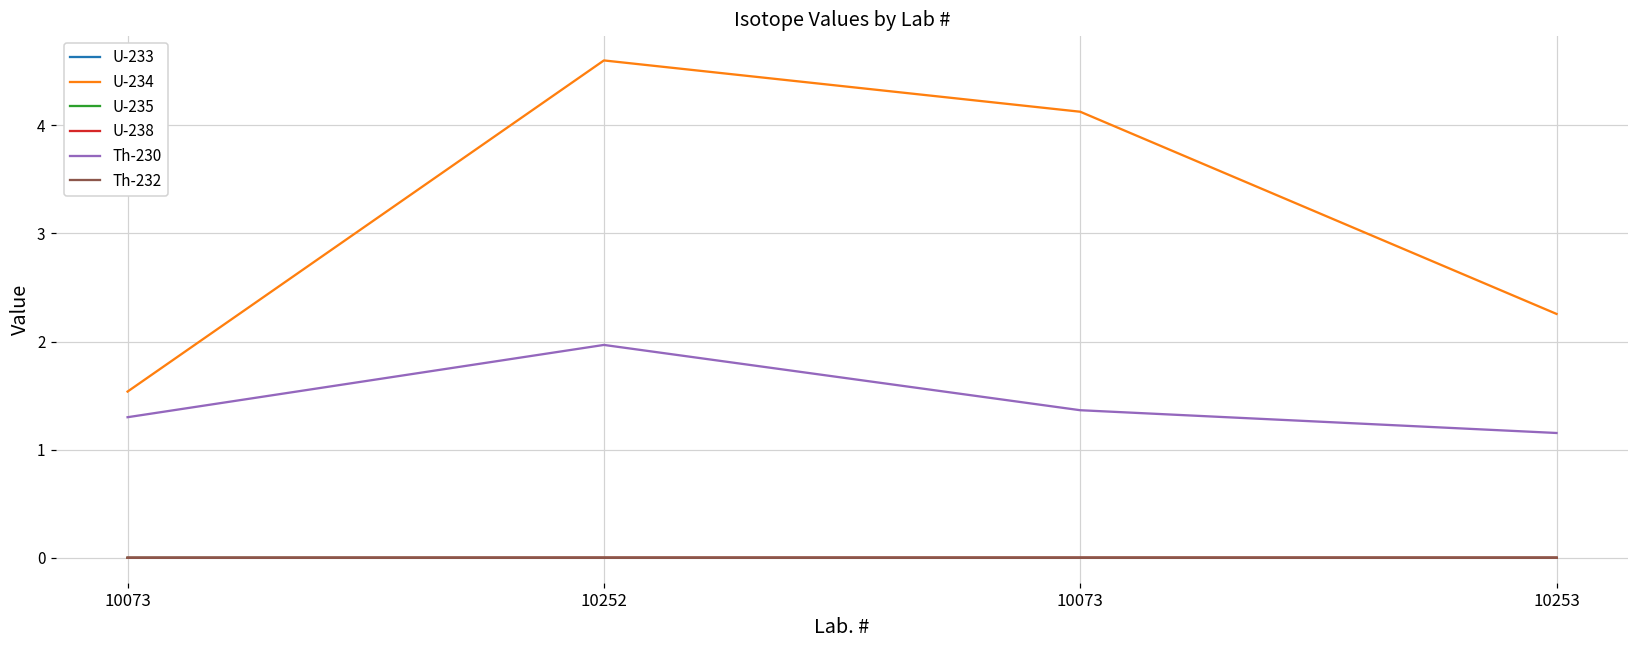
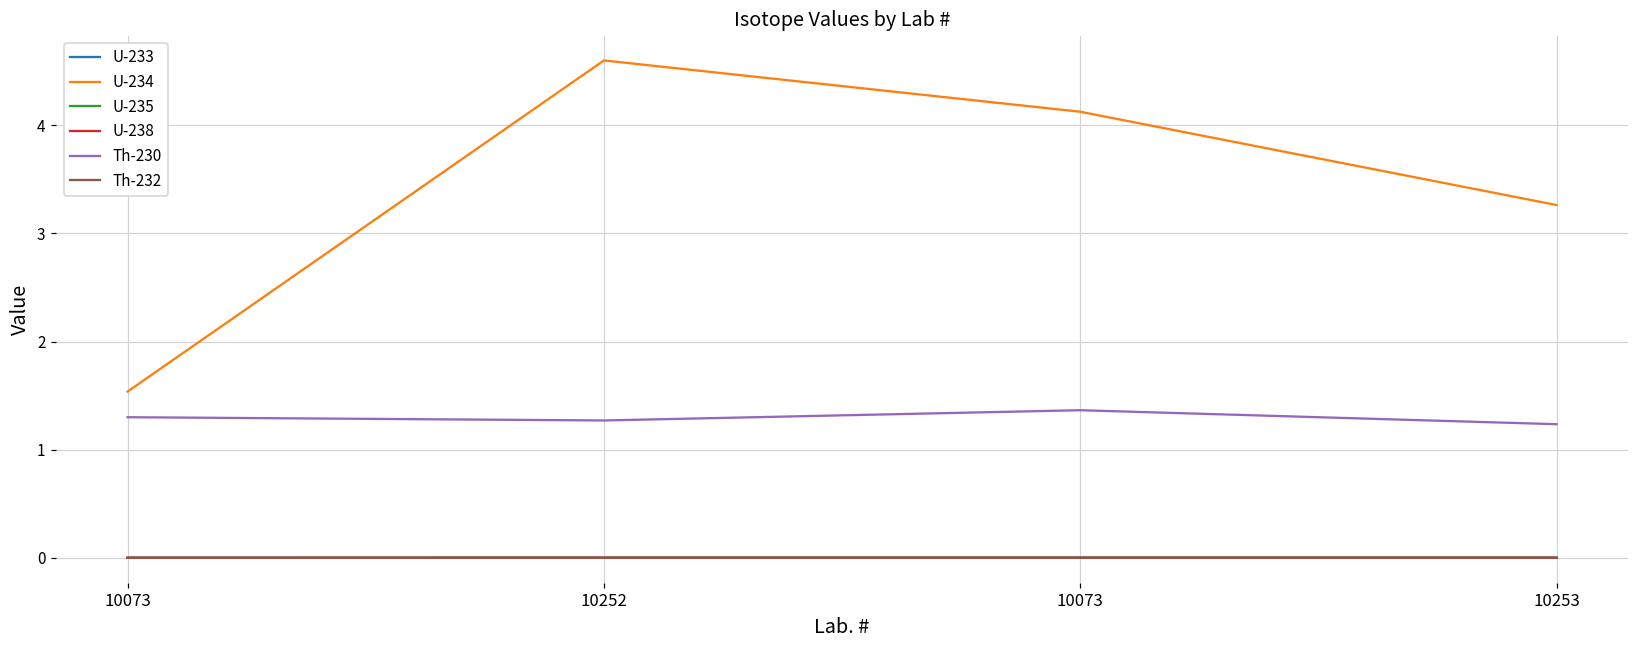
Th-230, 10252: 2.0 -> 1.3
U-234, 10253: 2.3 -> 3.3
Th-230, 10253: 1.15 -> 1.24
